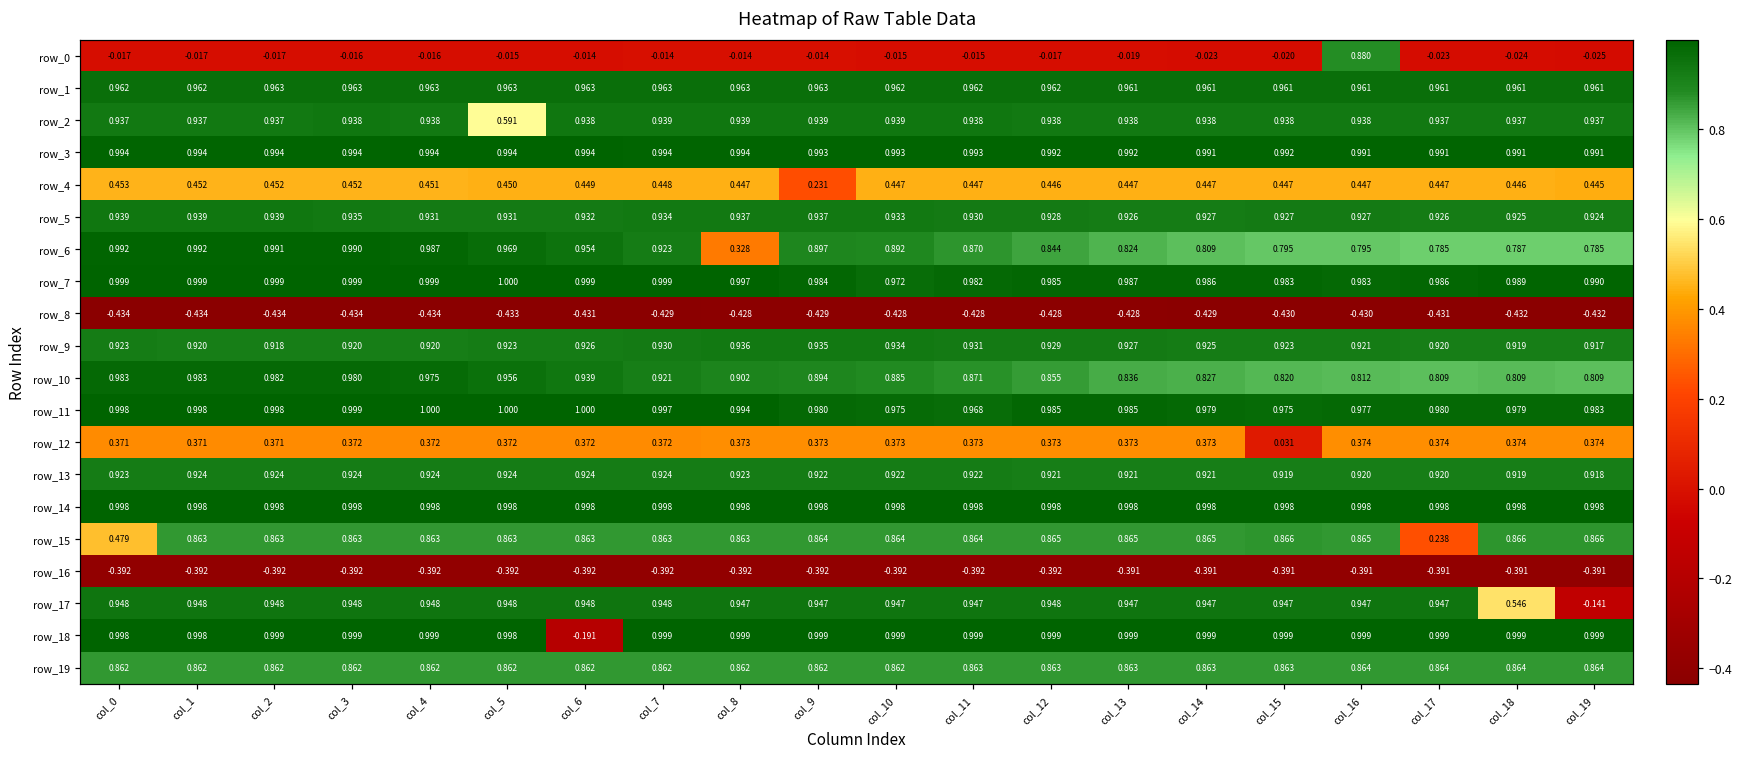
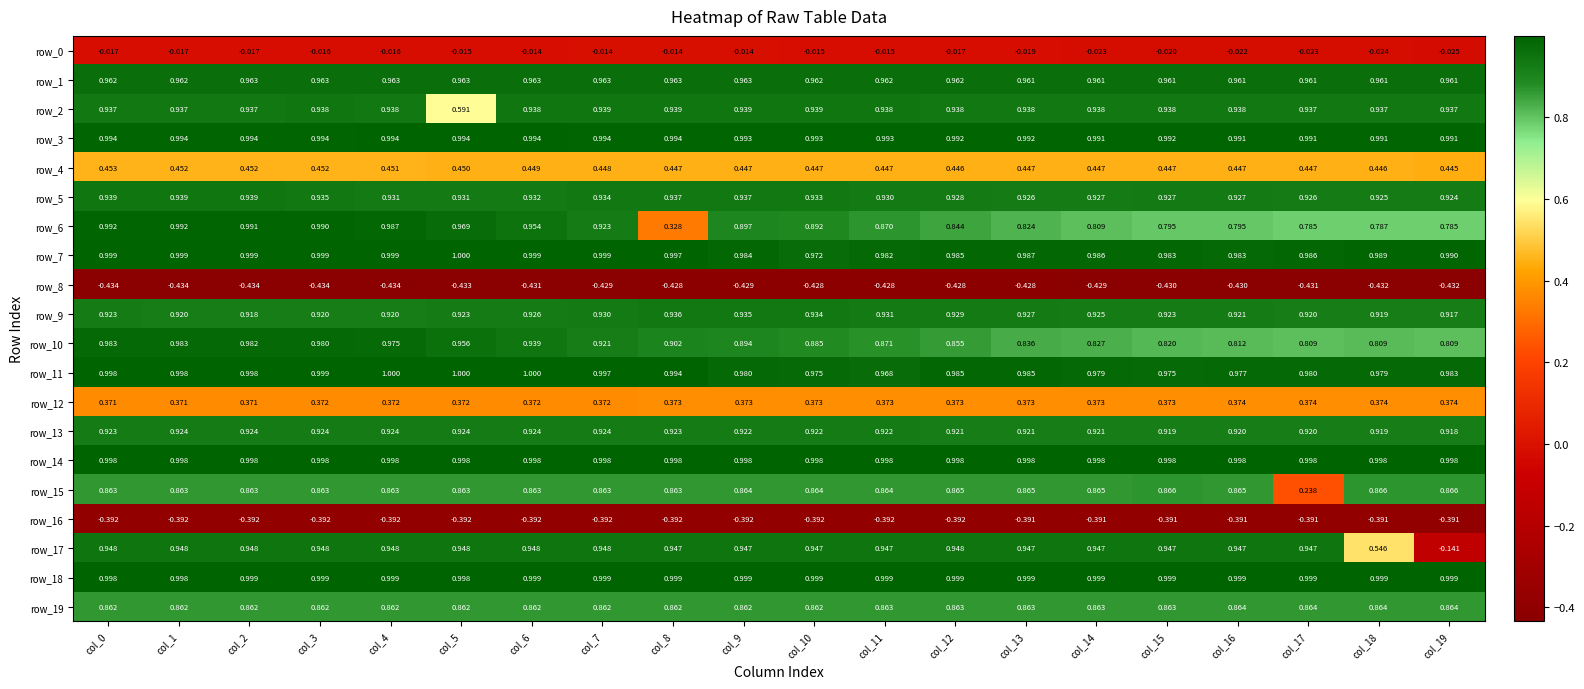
row_0, col_16: 0.880 -> -0.022
row_4, col_9: 0.231 -> 0.447
row_12, col_15: 0.031 -> 0.373
row_15, col_0: 0.479 -> 0.863
row_18, col_6: -0.191 -> 0.999
